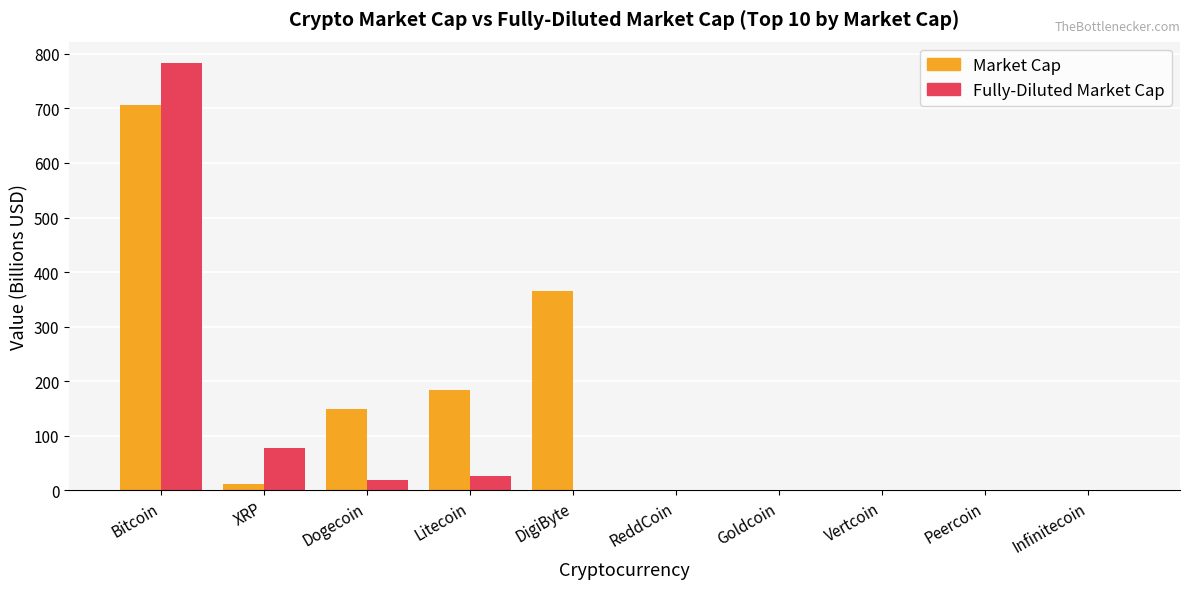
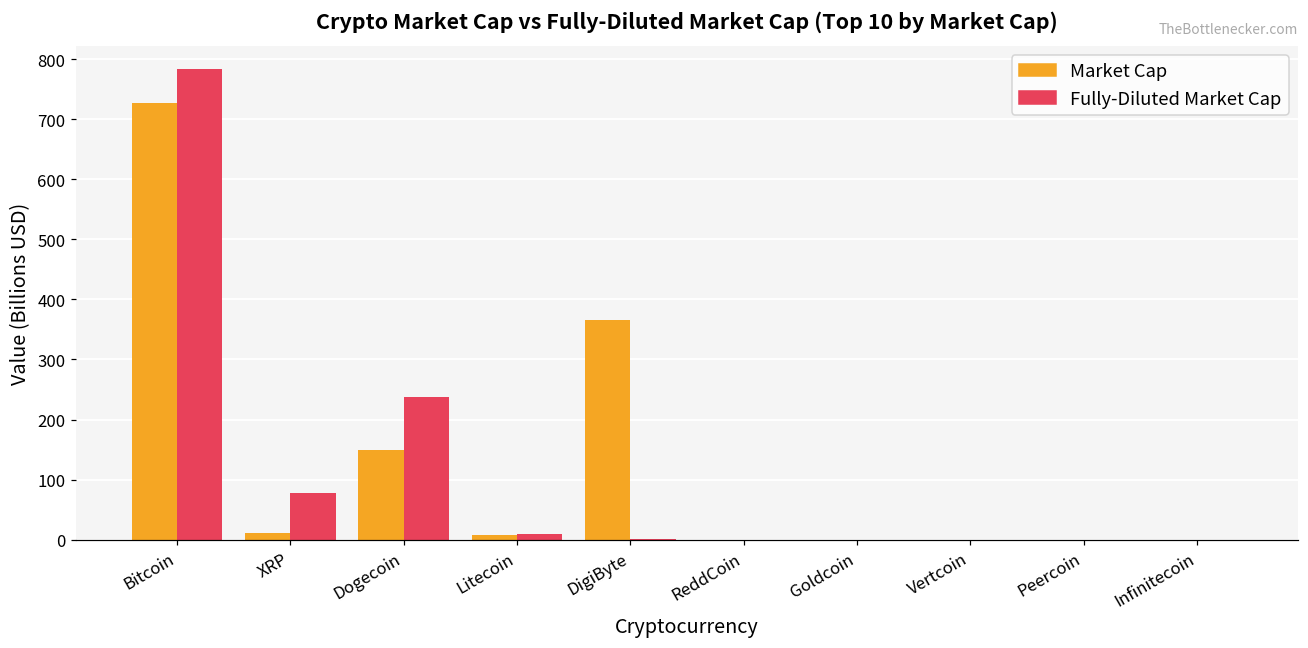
Market Cap, Bitcoin: 710 -> 730
Fully-Diluted Market Cap, Dogecoin: 20 -> 240
Market Cap, Litecoin: 180 -> 10
Fully-Diluted Market Cap, Litecoin: 30 -> 10
